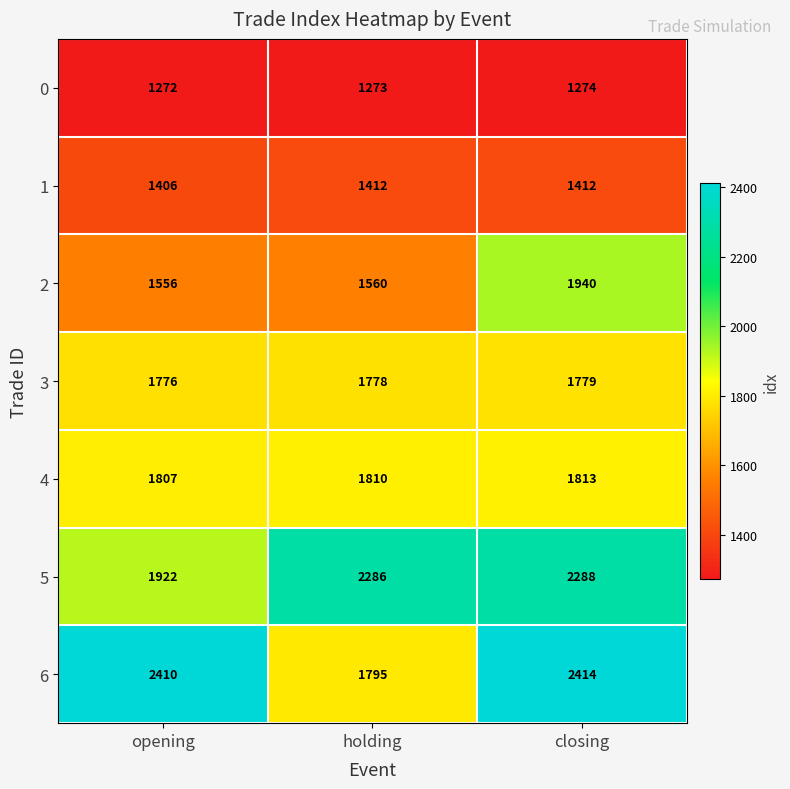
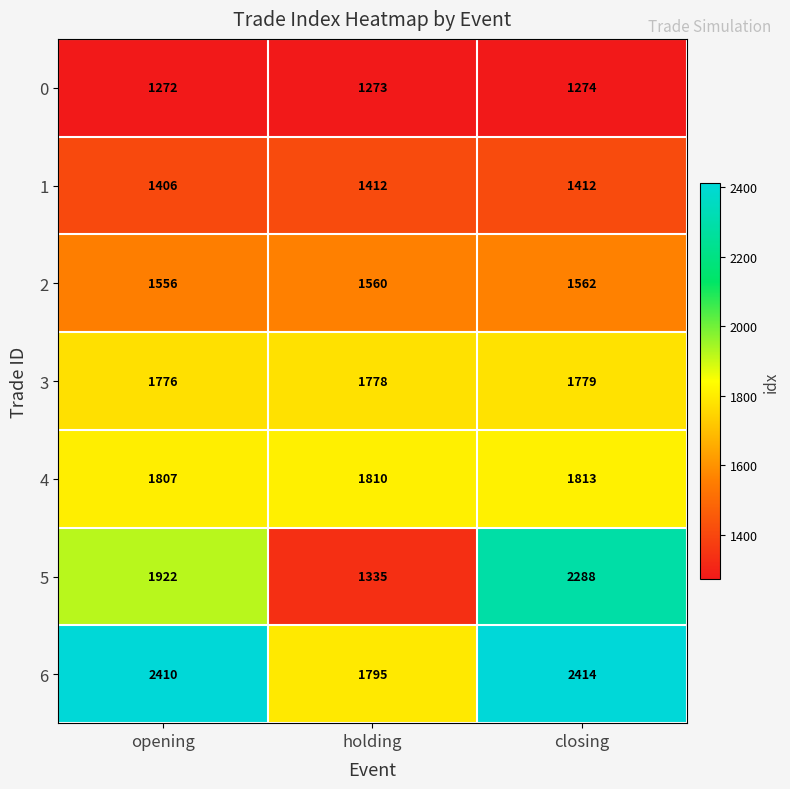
2, closing: 1940 -> 1562
5, holding: 2286 -> 1335
